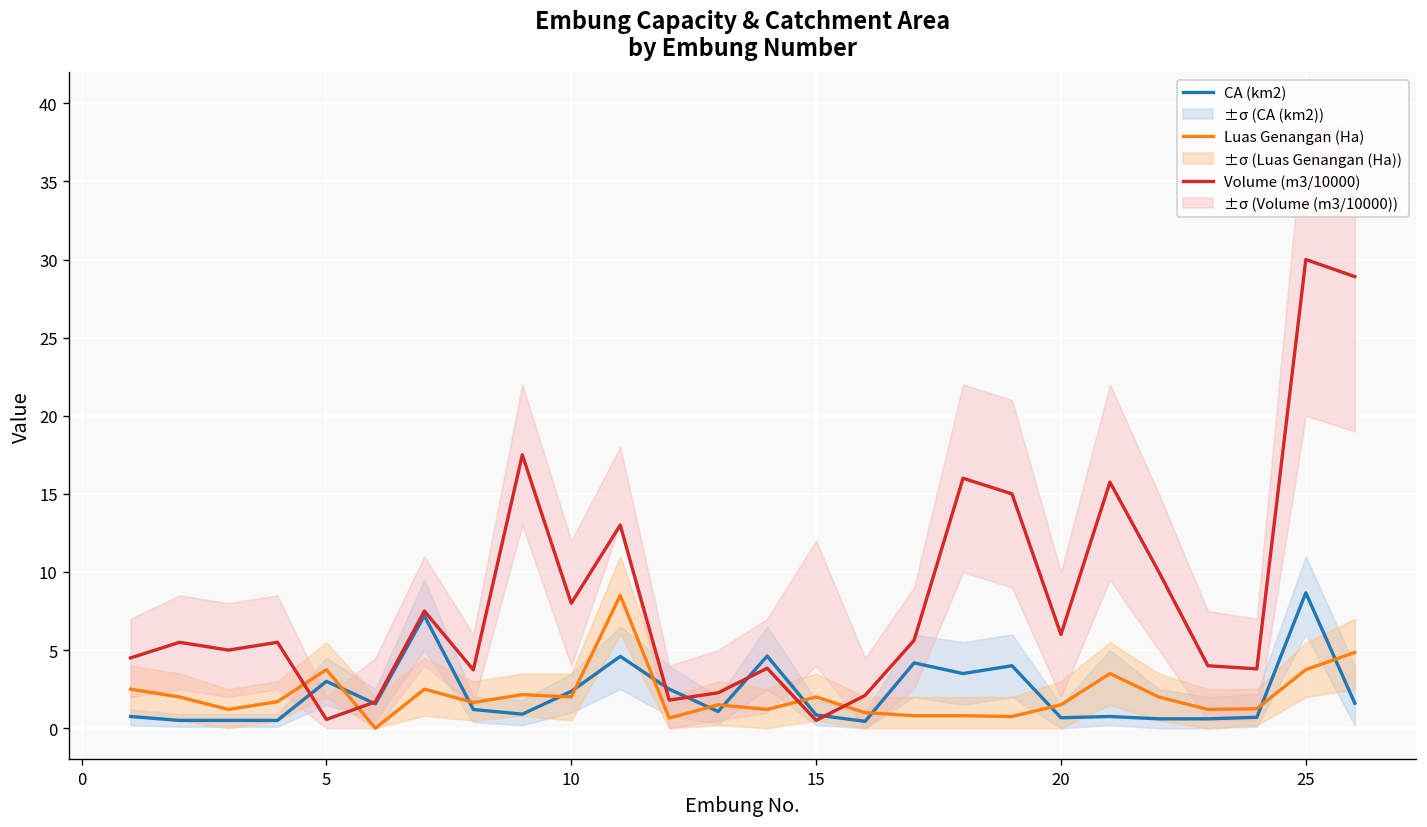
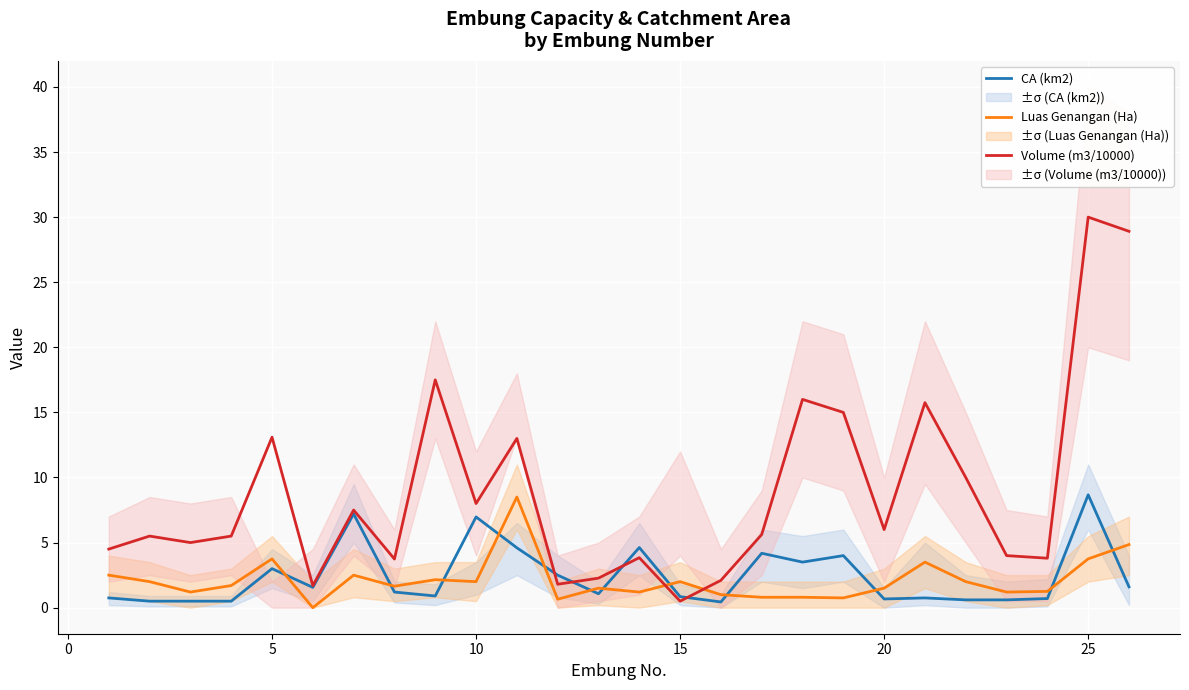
Volume (m3/10000), 5: 0.6 -> 13.1
CA (km2), 10: 2.4 -> 7.0
